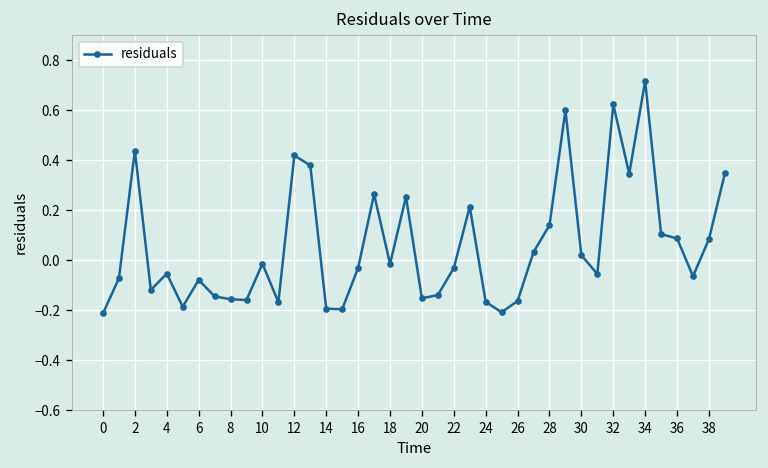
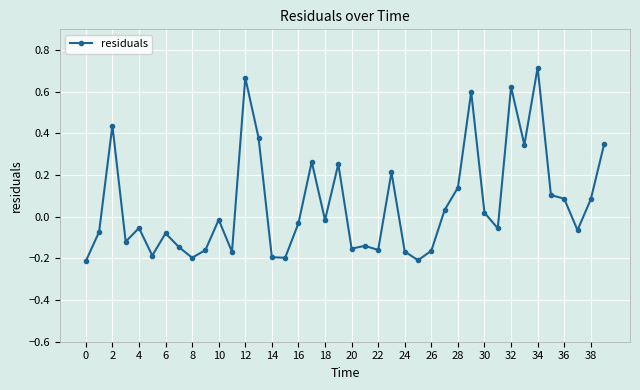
8: -0.16 -> -0.20
12: 0.42 -> 0.67
22: -0.03 -> -0.16
